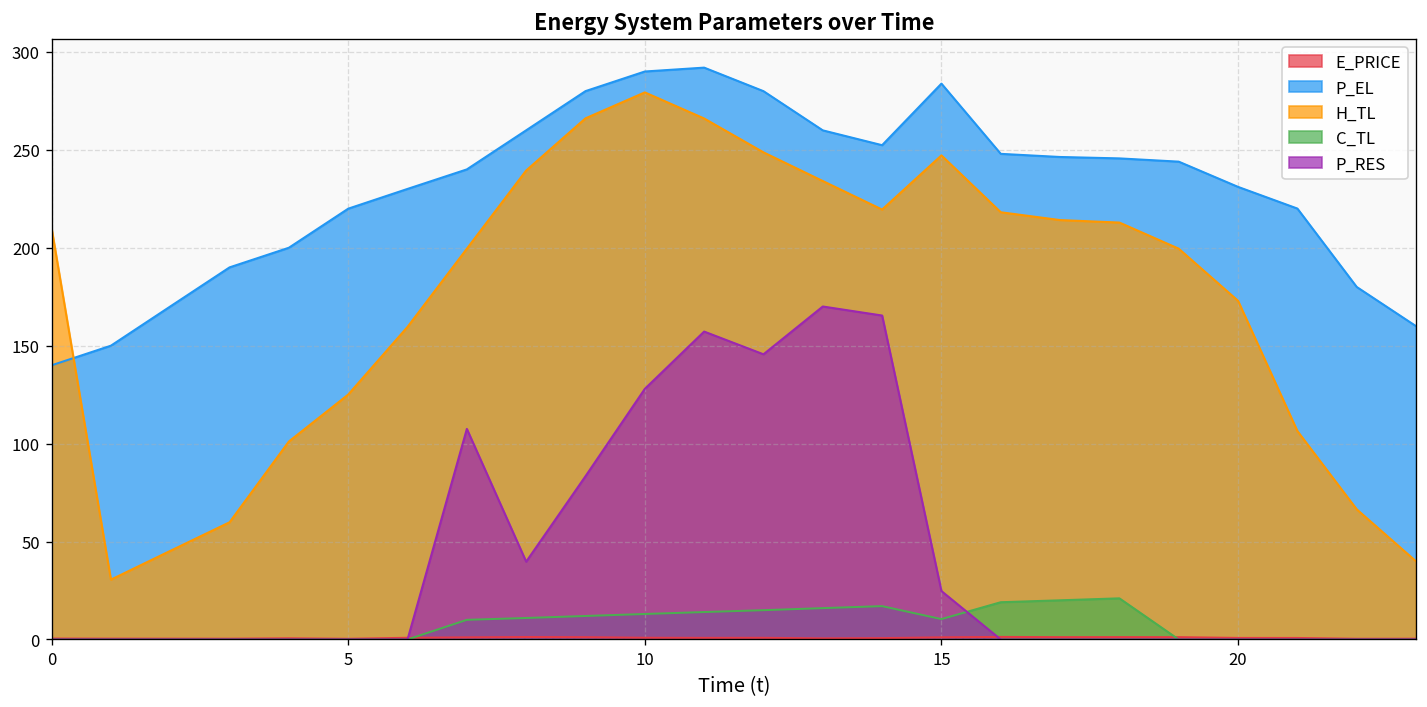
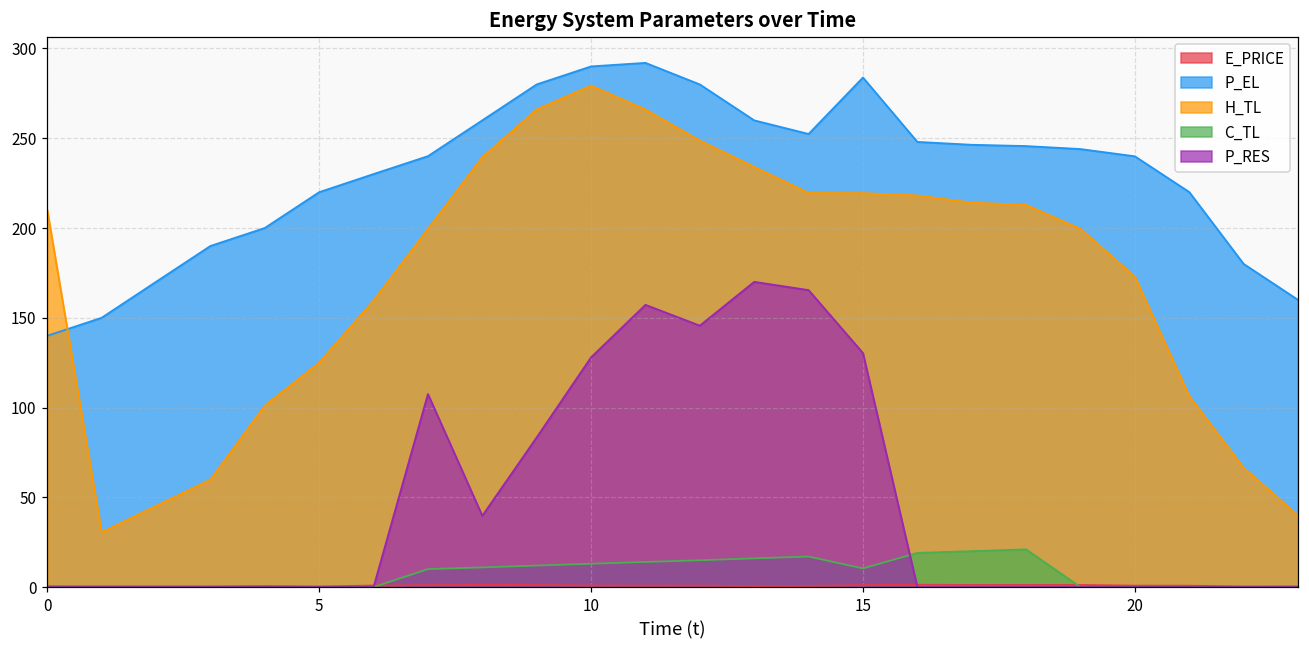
H_TL, 15: 247 -> 219
P_RES, 15: 25 -> 130
P_EL, 20: 231 -> 240
